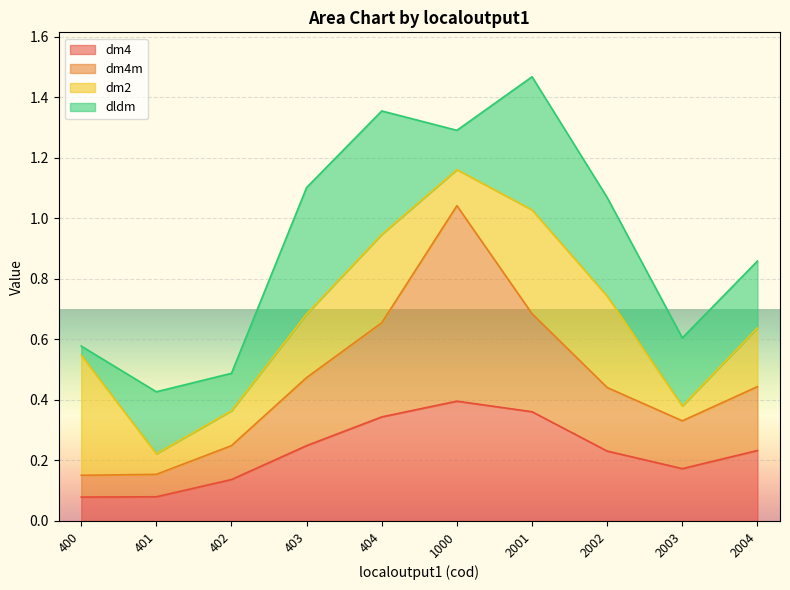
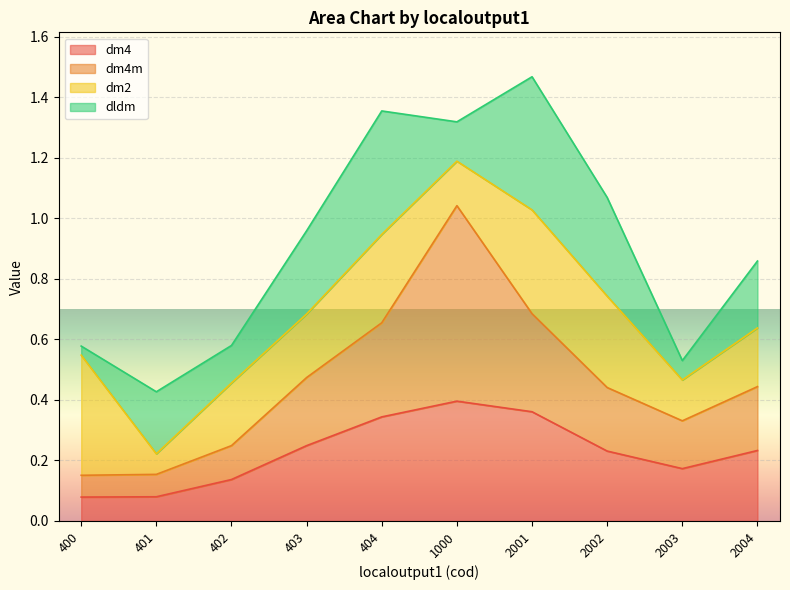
dm2, 402: 0.11 -> 0.21
dldm, 403: 0.42 -> 0.28
dm2, 1000: 0.12 -> 0.15
dm2, 2003: 0.05 -> 0.14
dldm, 2003: 0.23 -> 0.06
